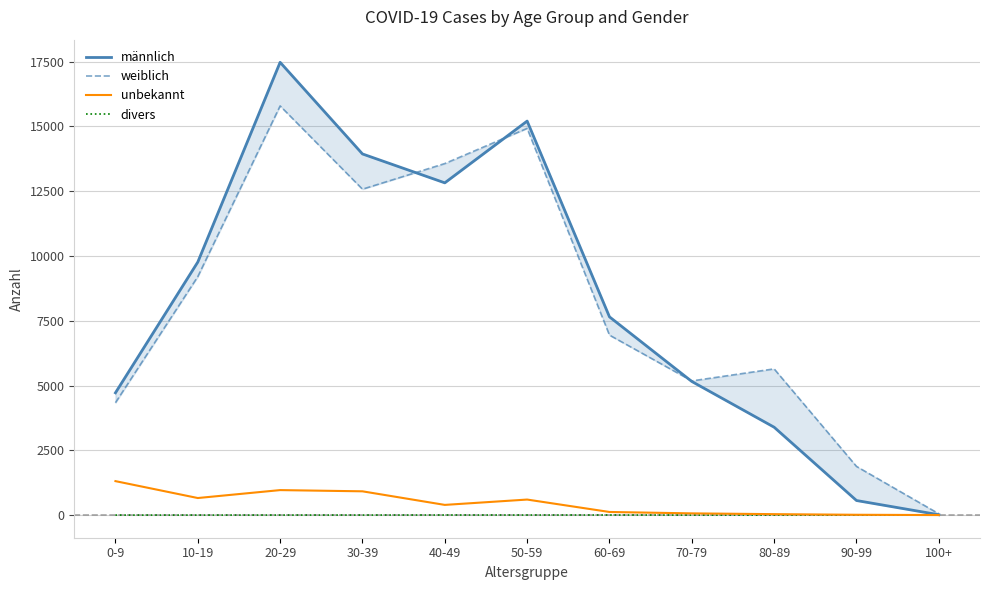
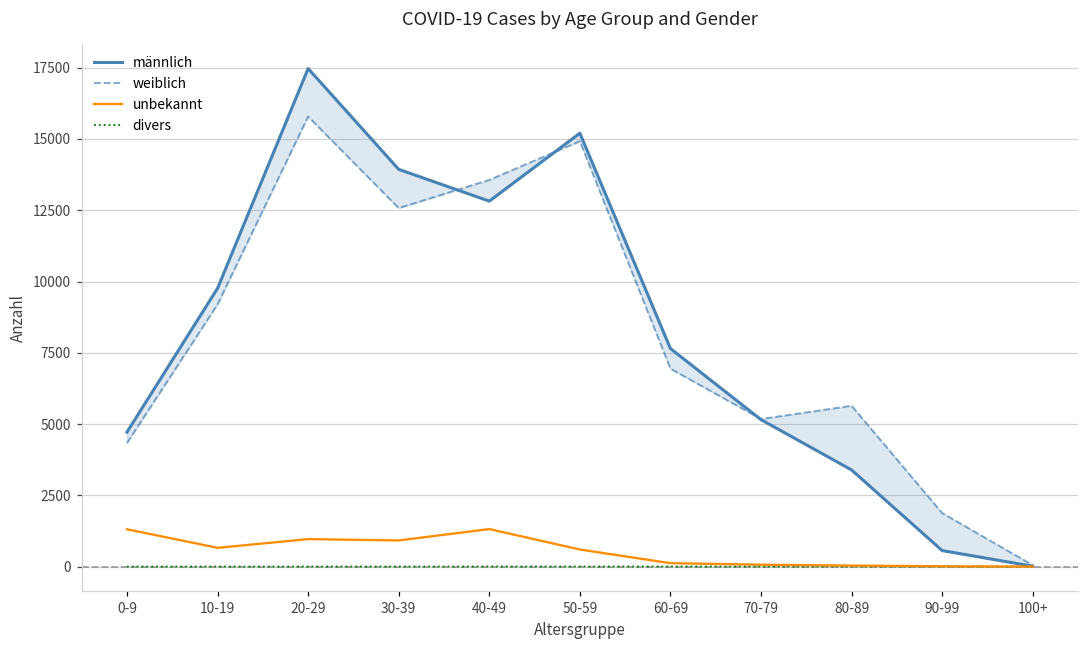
unbekannt, 40-49: 400 -> 1300
